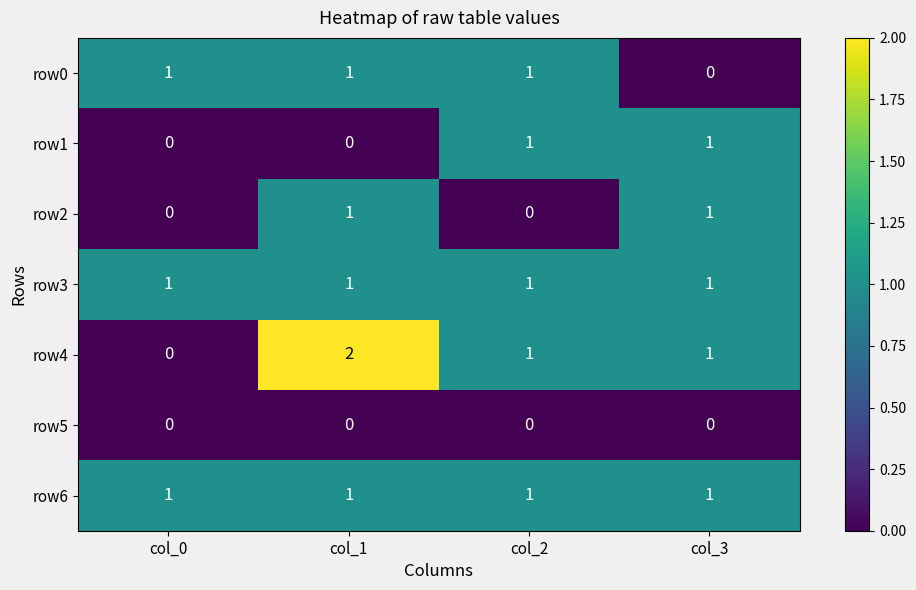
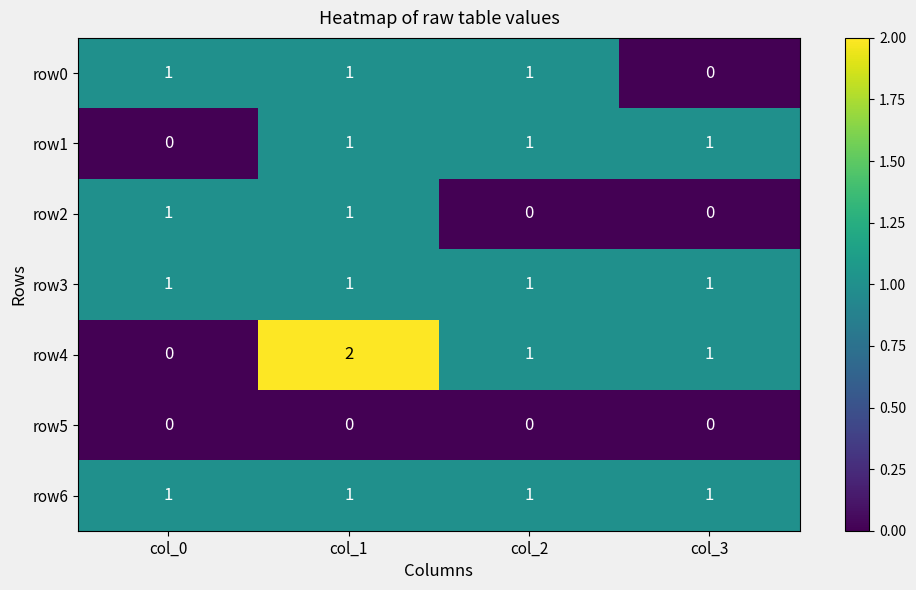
row1, col_1: 0 -> 1
row2, col_0: 0 -> 1
row2, col_3: 1 -> 0
